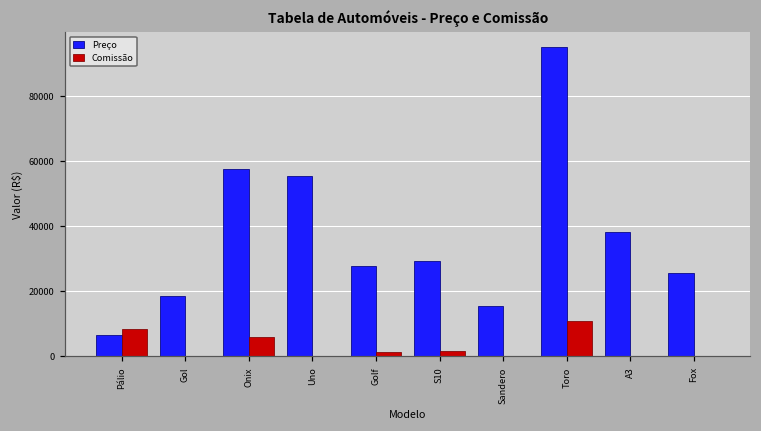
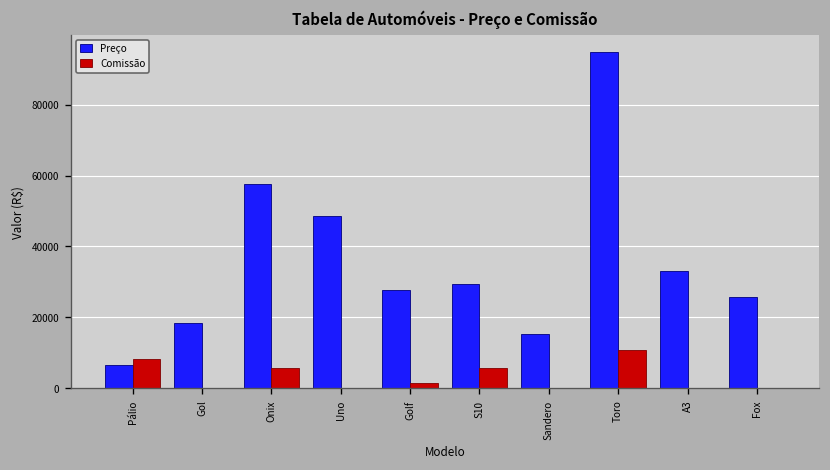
Preço, Uno: 55000 -> 48000
Comissão, S10: 1000 -> 6000
Preço, A3: 38000 -> 33000
